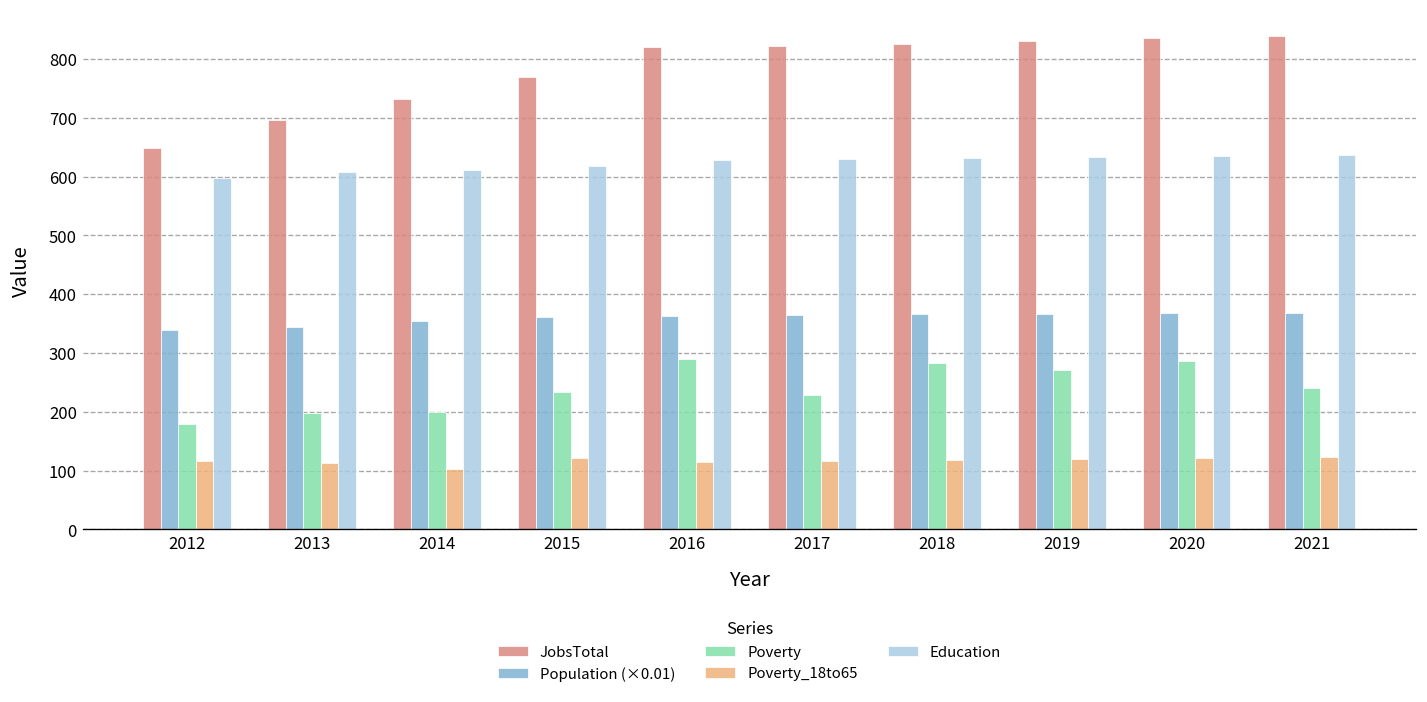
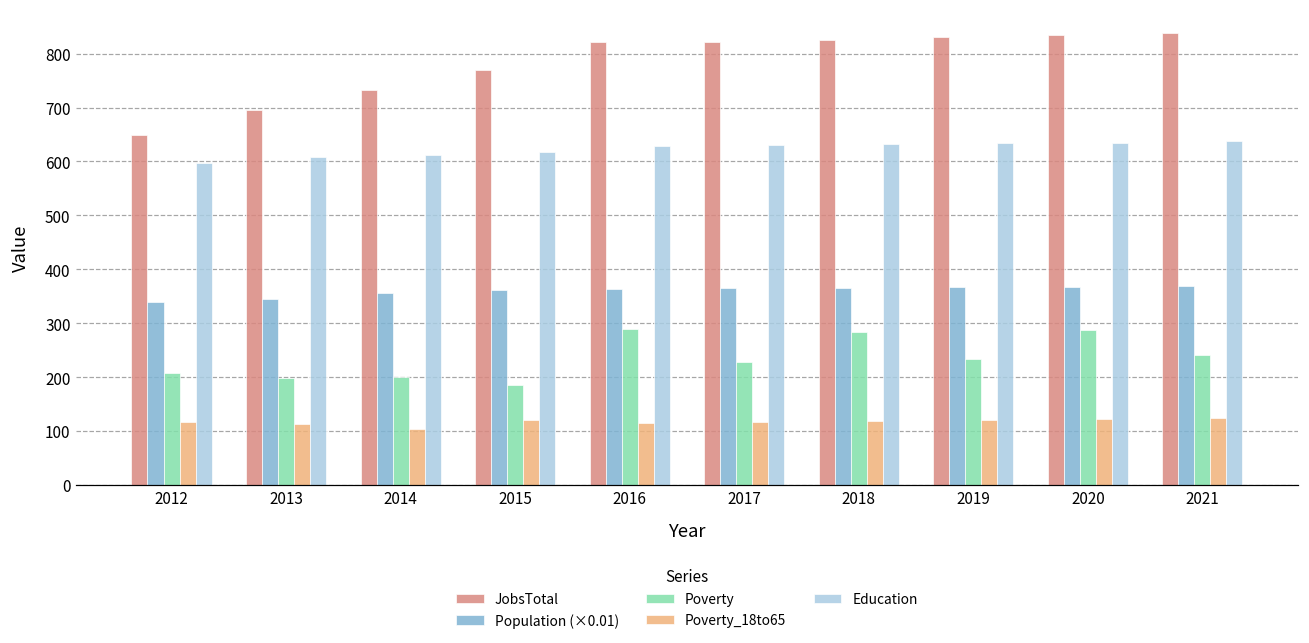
Poverty, 2012: 180 -> 210
Poverty, 2015: 230 -> 190
Poverty, 2019: 270 -> 230
